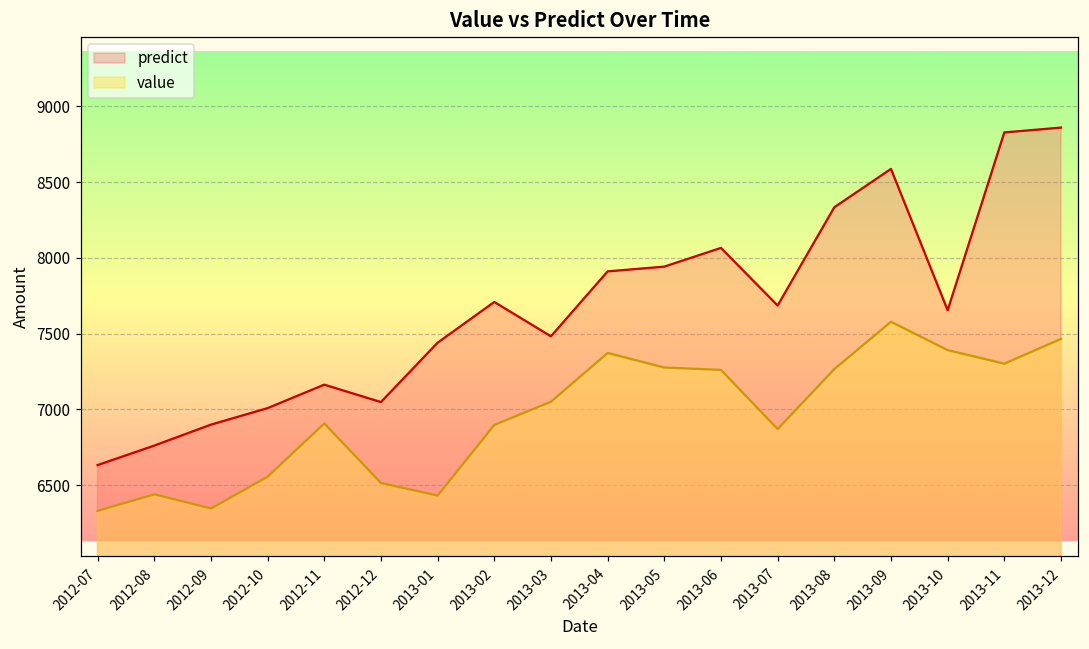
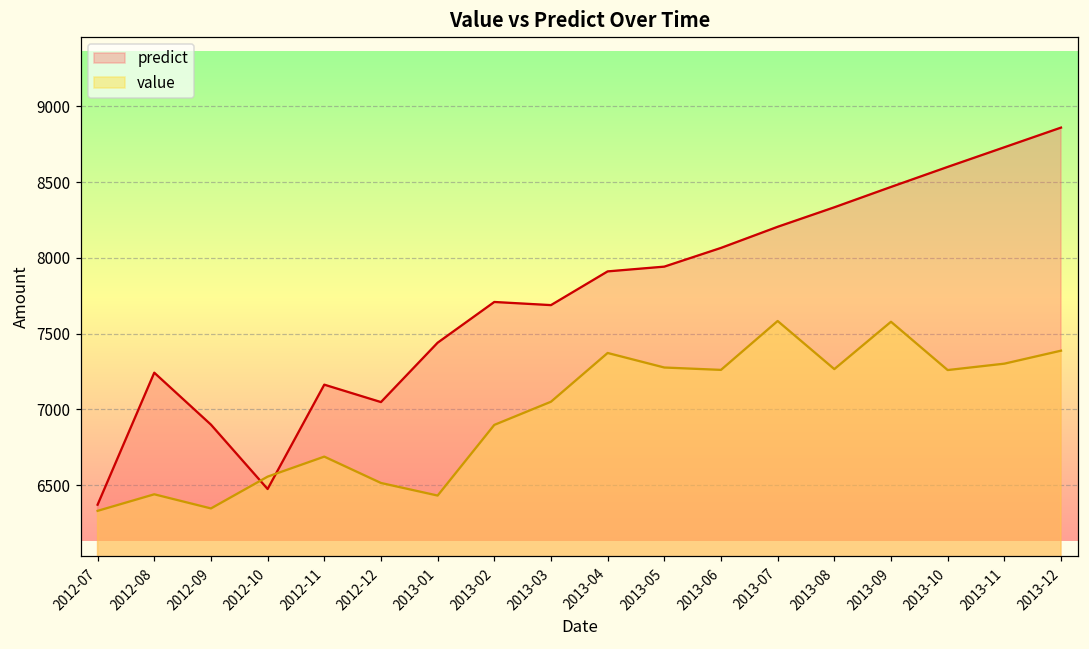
predict, 2012-07: 6630 -> 6370
predict, 2012-08: 6760 -> 7240
predict, 2012-10: 7010 -> 6470
value, 2012-11: 6910 -> 6690
predict, 2013-03: 7480 -> 7690
predict, 2013-07: 7690 -> 8200
value, 2013-07: 6870 -> 7580
predict, 2013-09: 8590 -> 8470
predict, 2013-10: 7650 -> 8600
value, 2013-10: 7390 -> 7260
predict, 2013-11: 8830 -> 8730
value, 2013-12: 7470 -> 7390
